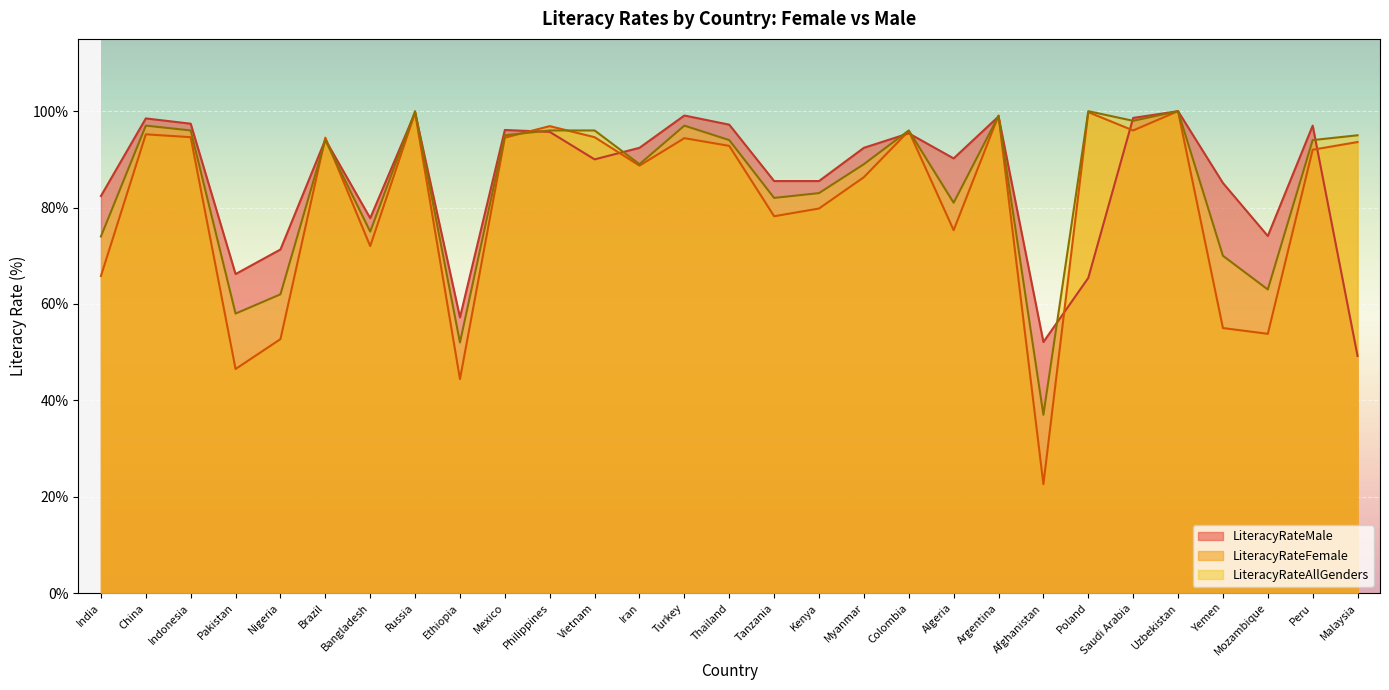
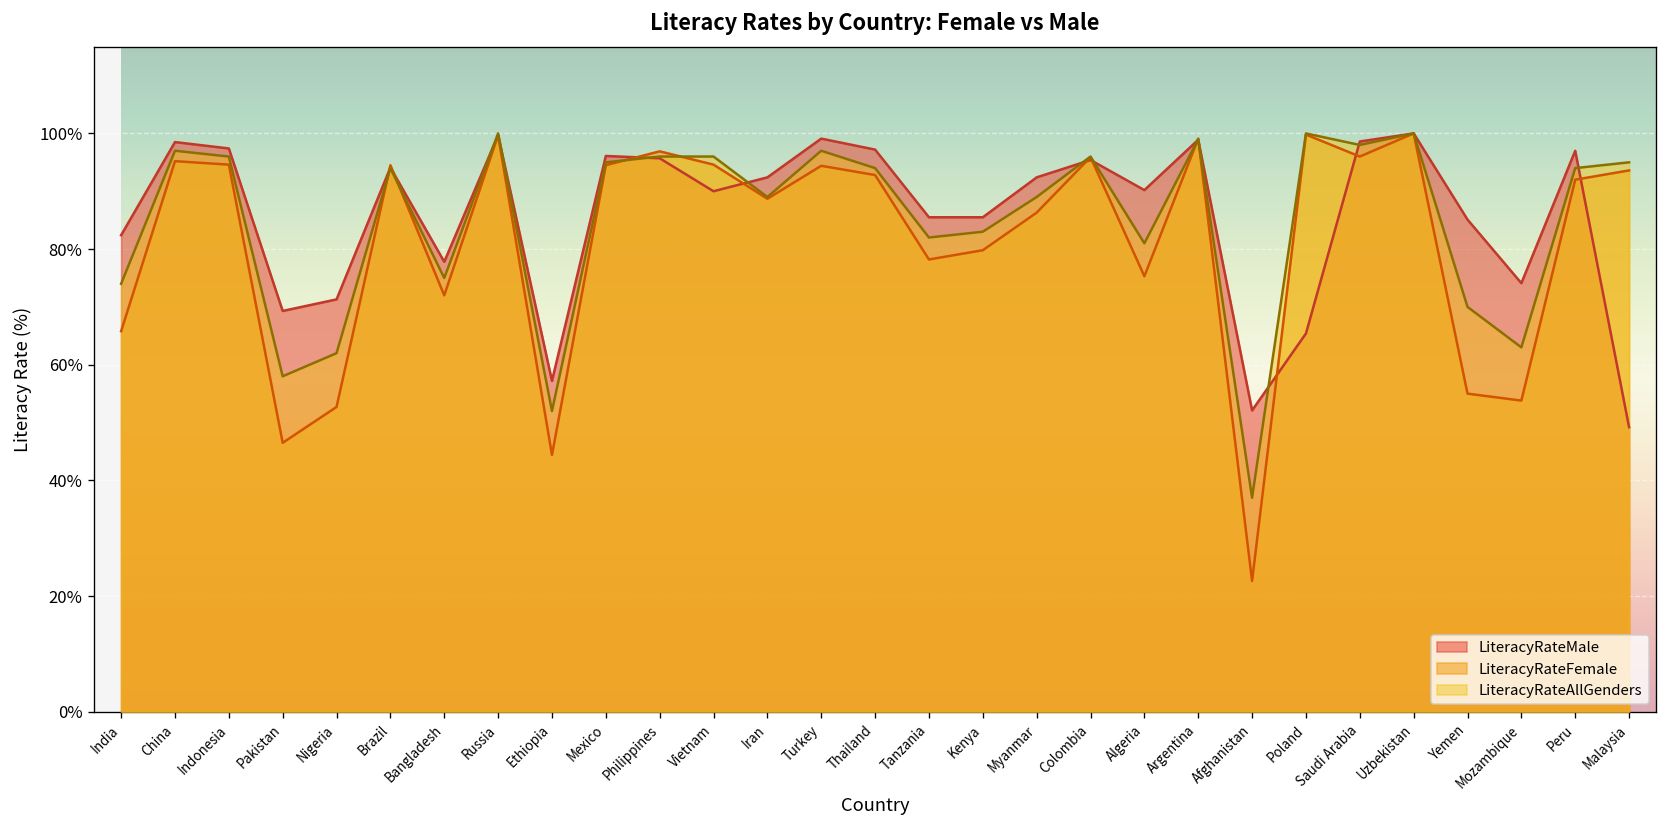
LiteracyRateMale, Pakistan: 66% -> 69%
